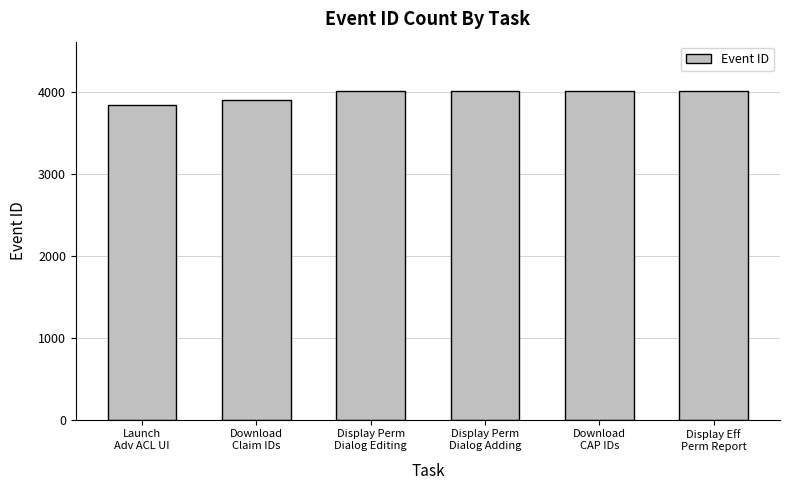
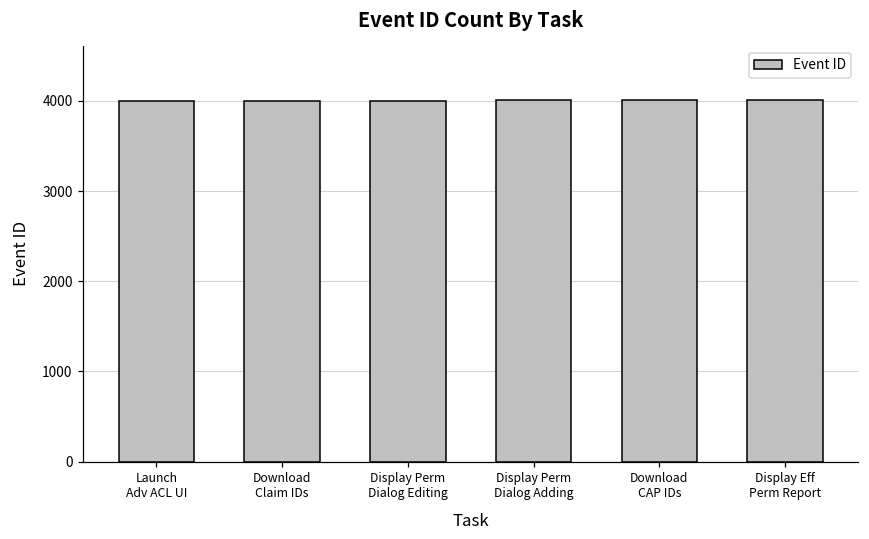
Launch Adv ACL UI: 3800 -> 4000
Download Claim IDs: 3900 -> 4000
